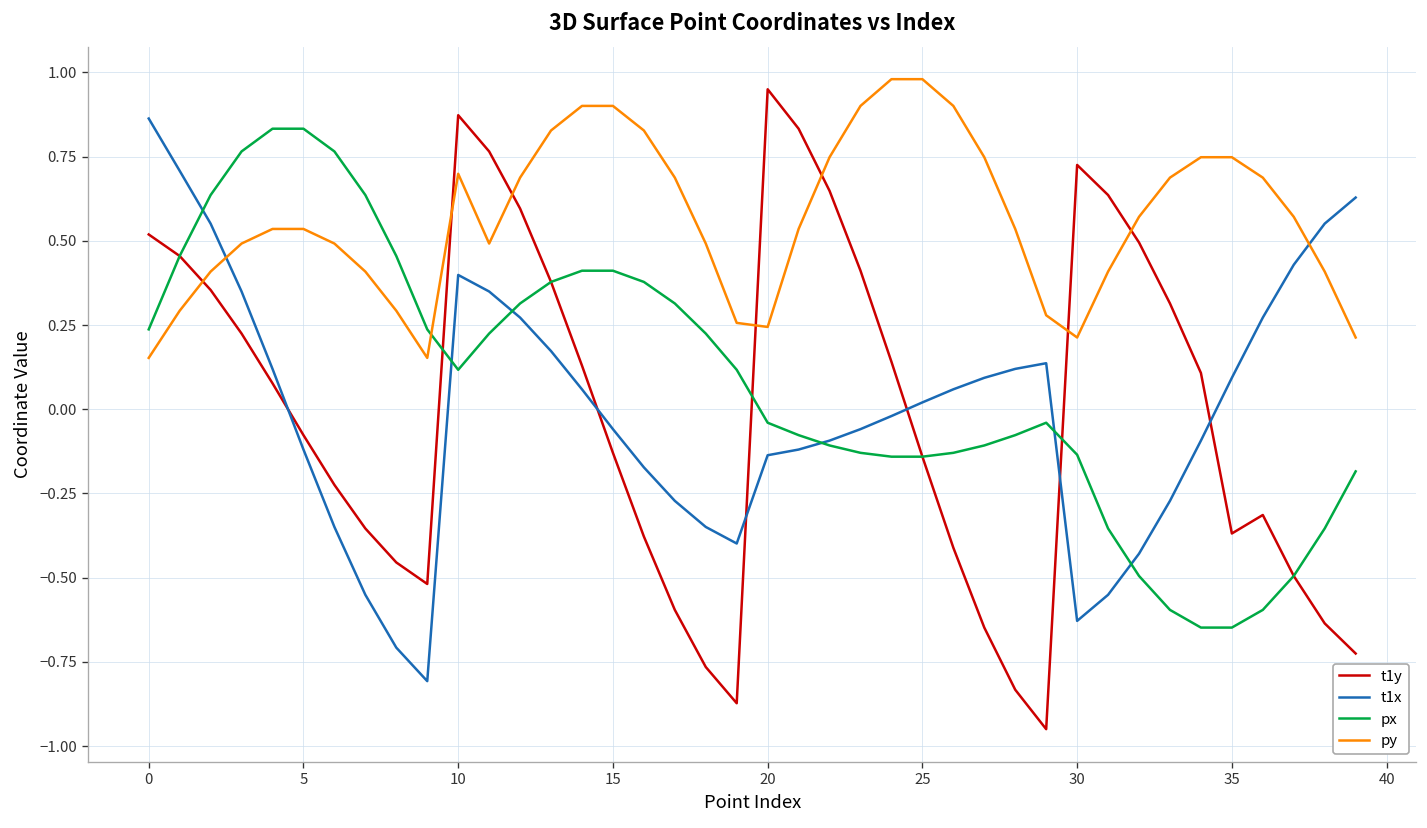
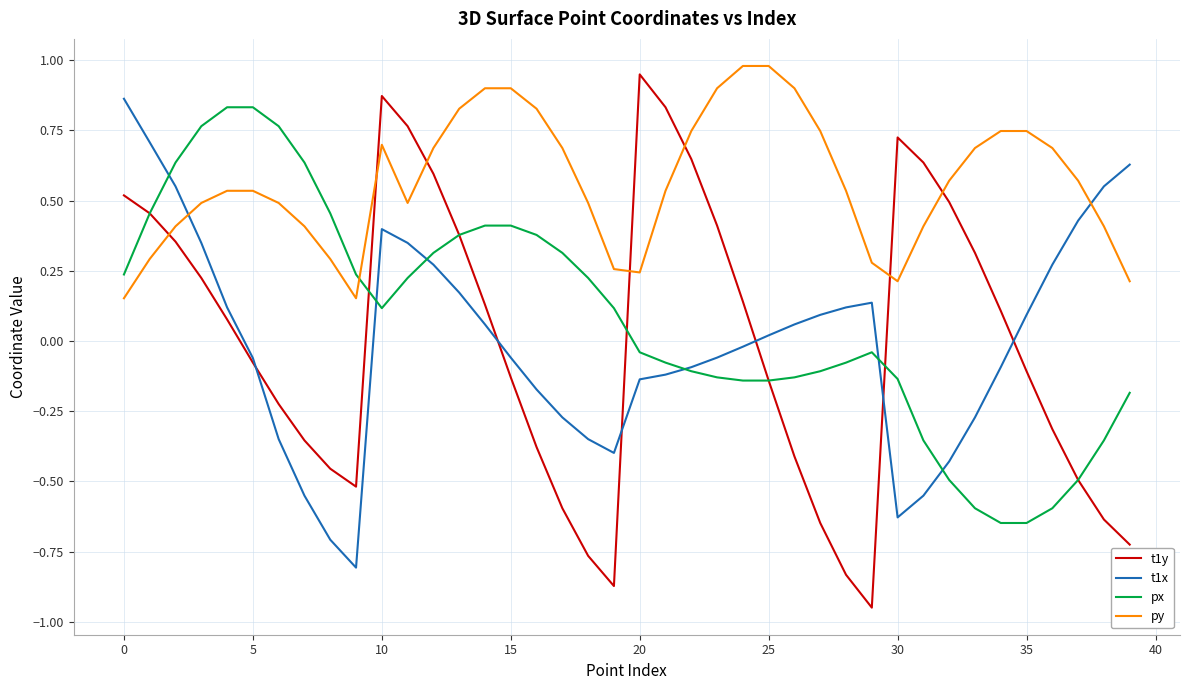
t1x, 5: -0.12 -> -0.06
t1y, 35: -0.37 -> -0.11
